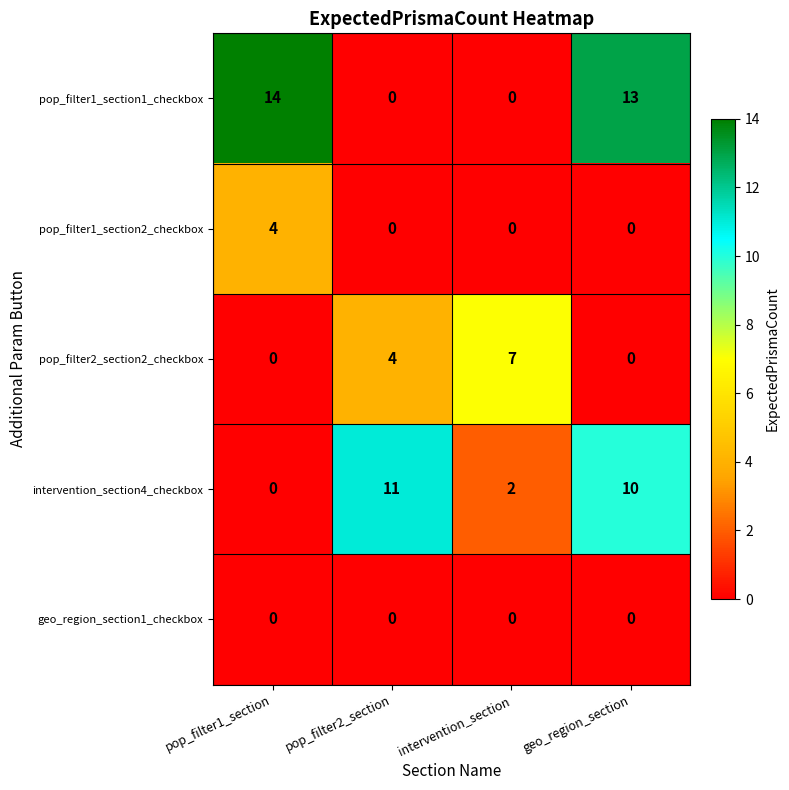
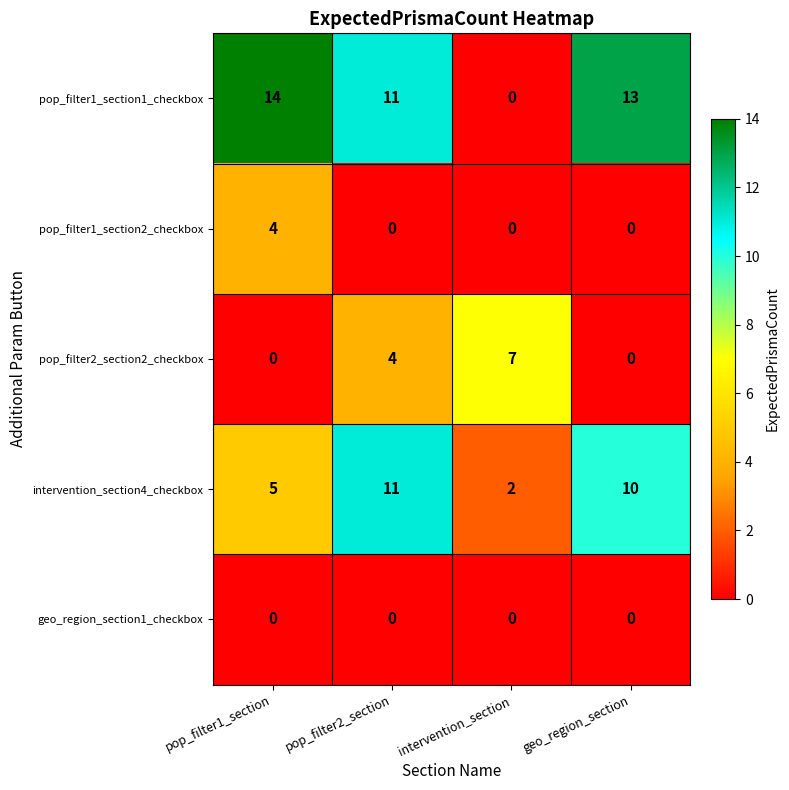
pop_filter1_section1_checkbox, pop_filter2_section: 0 -> 11
intervention_section4_checkbox, pop_filter1_section: 0 -> 5
